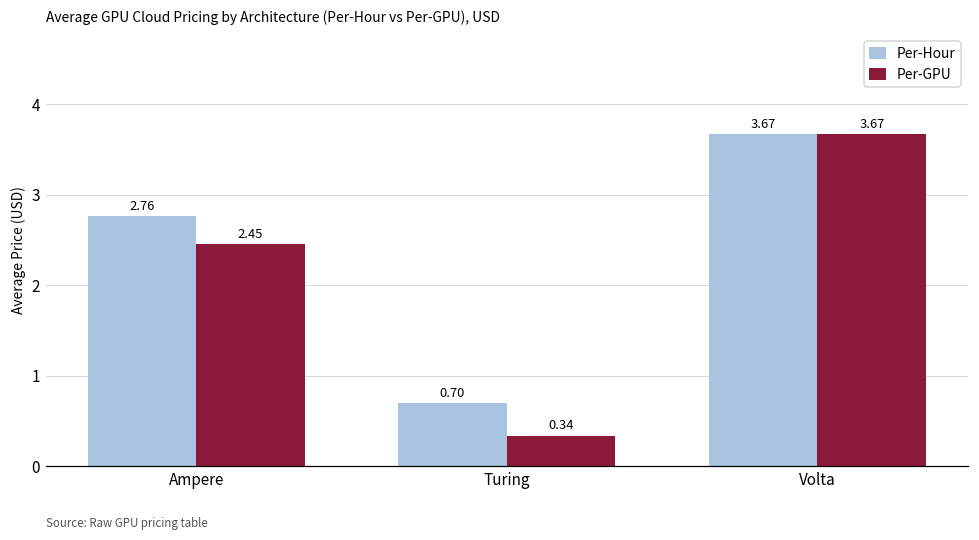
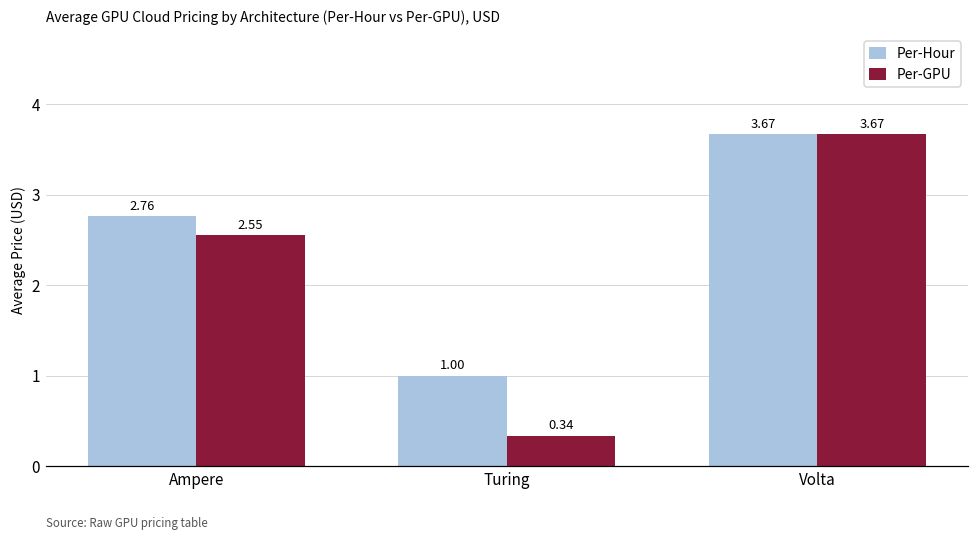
Per-GPU, Ampere: 2.45 -> 2.55
Per-Hour, Turing: 0.70 -> 1.00
